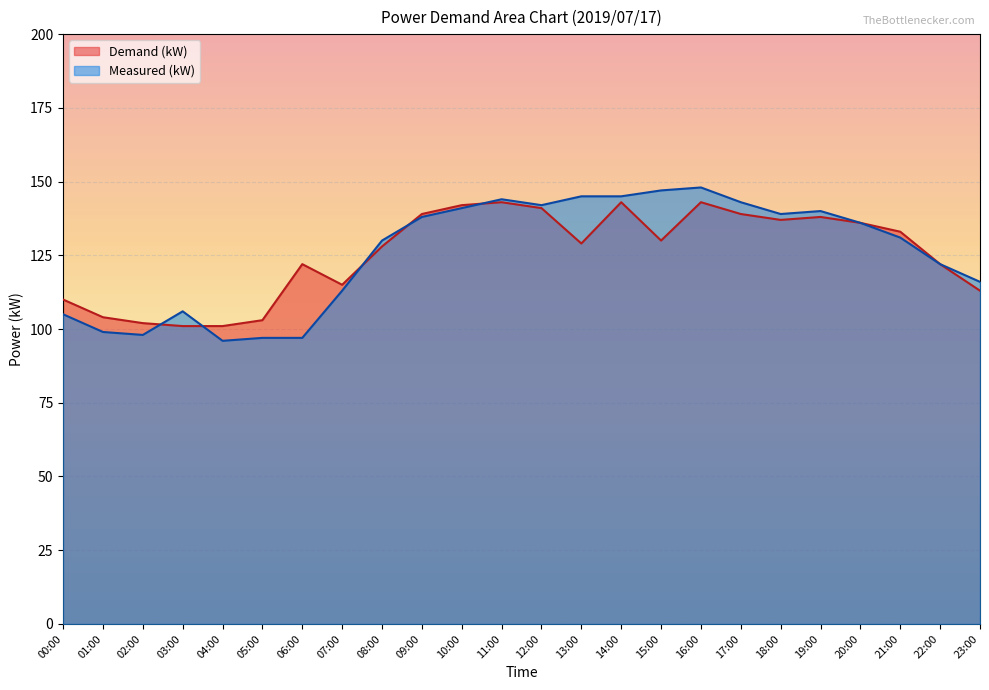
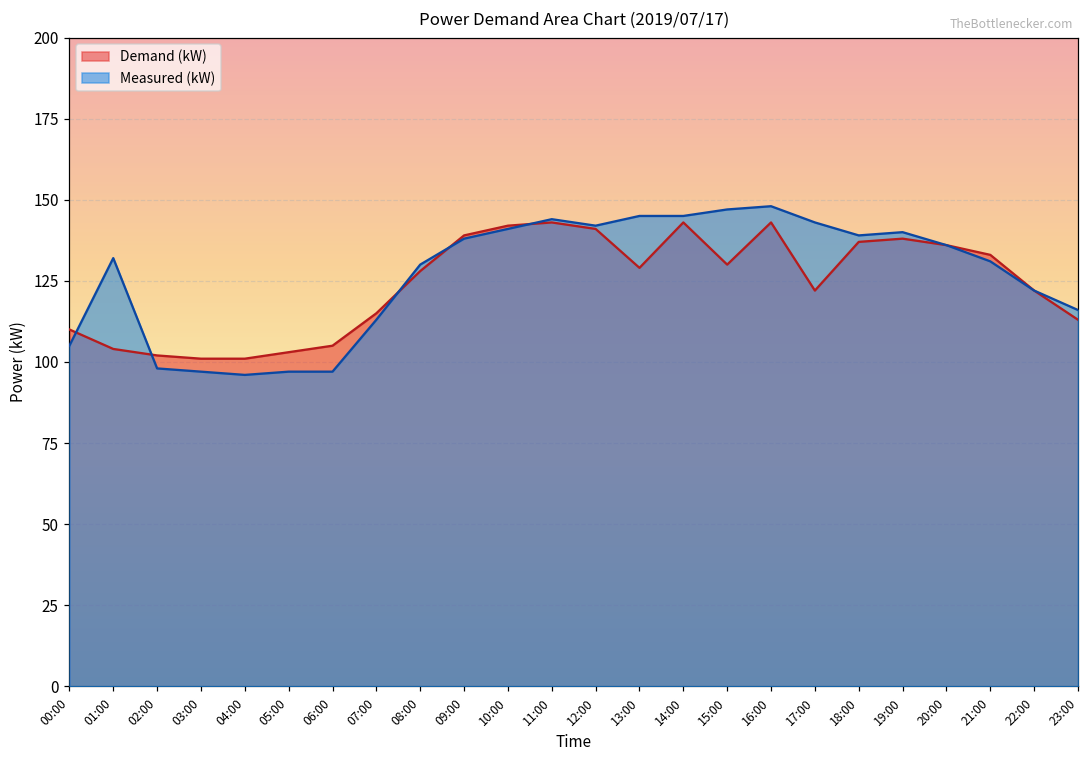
Measured (kW), 01:00: 99 -> 132
Measured (kW), 03:00: 106 -> 97
Demand (kW), 06:00: 122 -> 105
Demand (kW), 17:00: 139 -> 122
